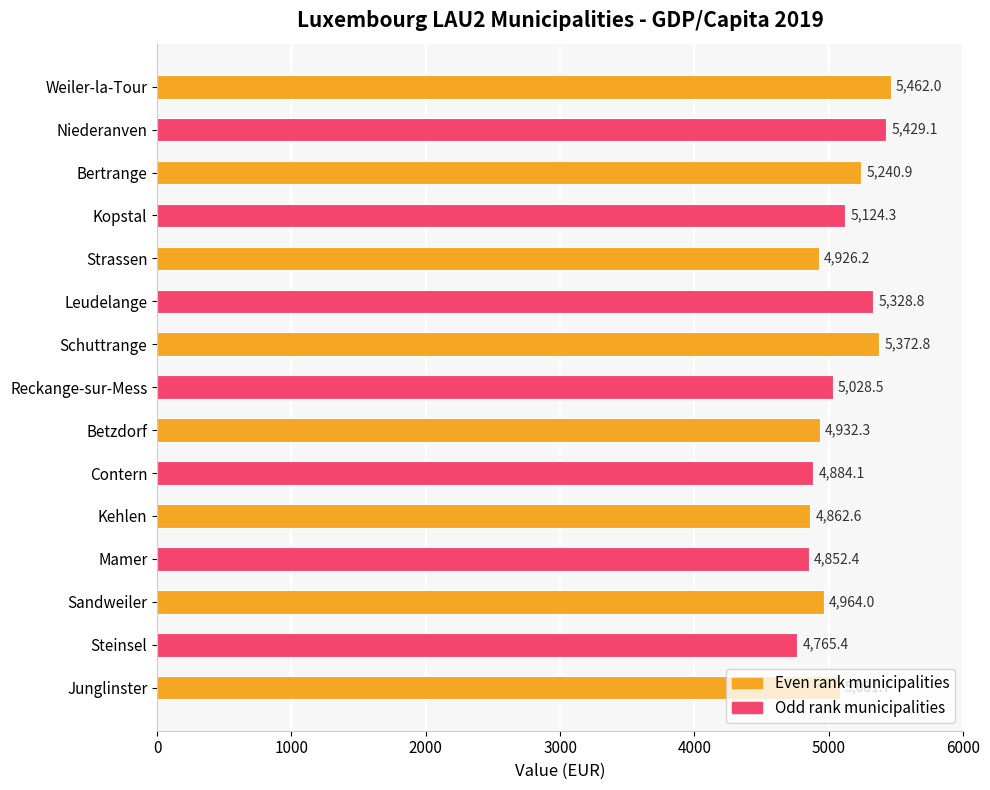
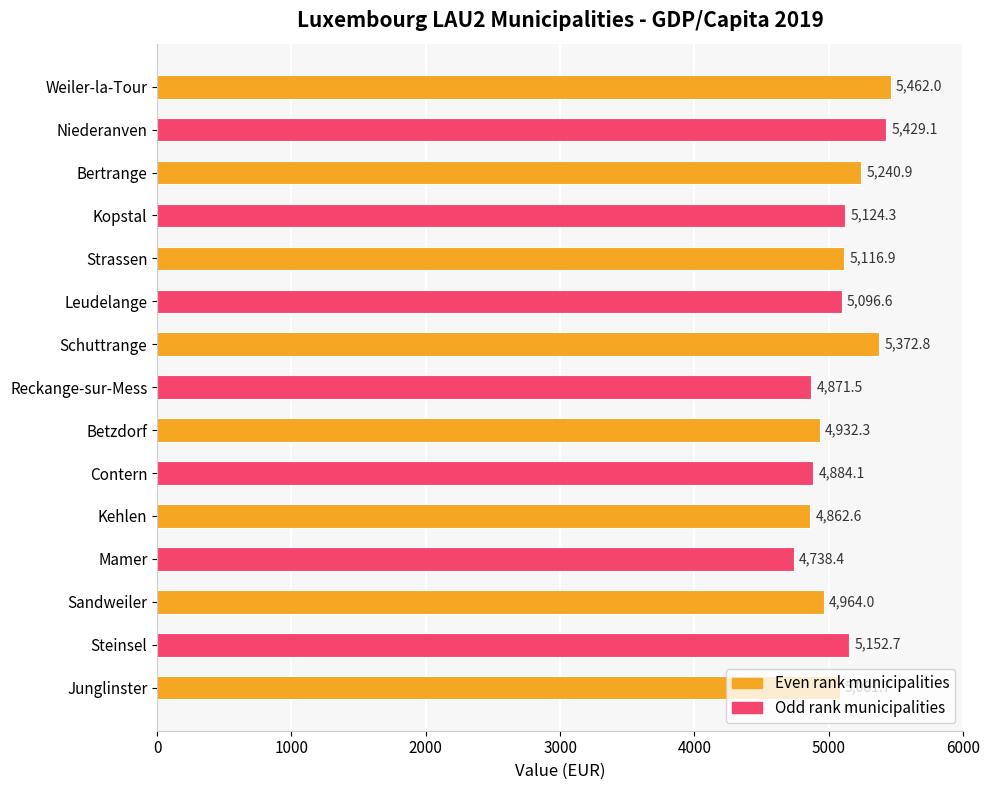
Strassen: 4,926.2 -> 5,116.9
Leudelange: 5,328.8 -> 5,096.6
Reckange-sur-Mess: 5,028.5 -> 4,871.5
Mamer: 4,852.4 -> 4,738.4
Steinsel: 4,765.4 -> 5,152.7
